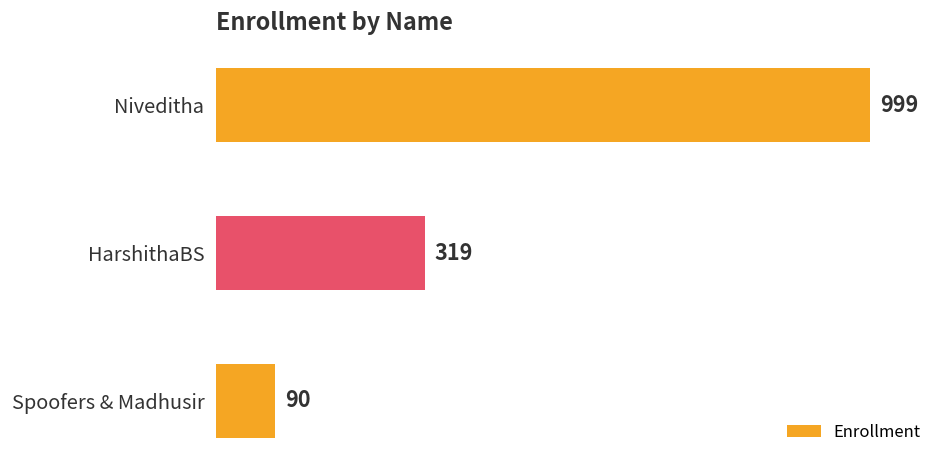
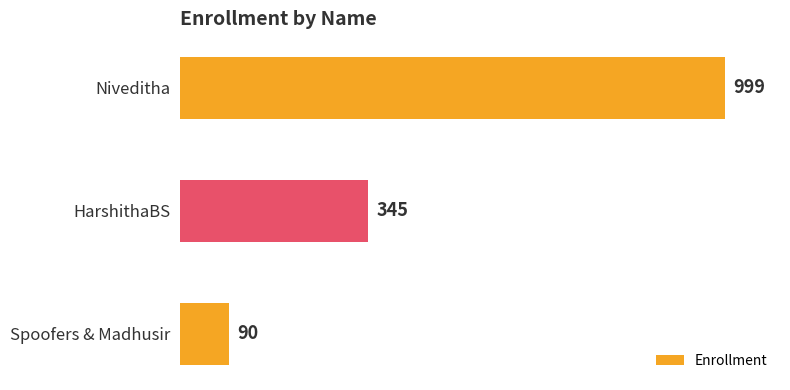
HarshithaBS: 319 -> 345
